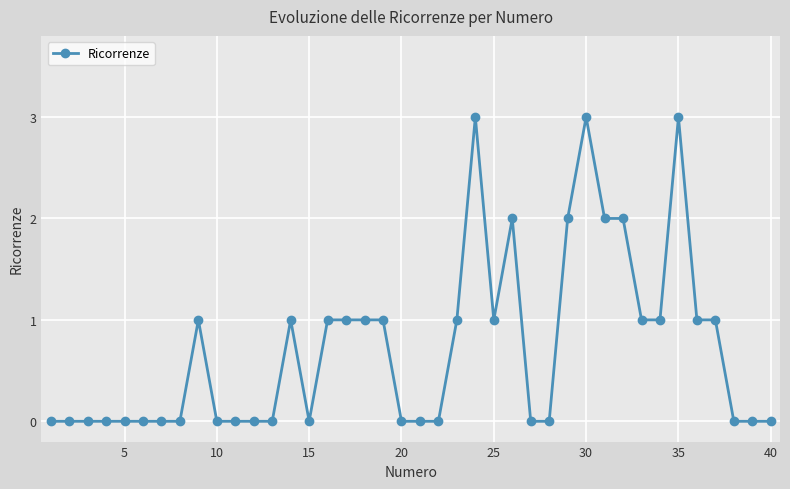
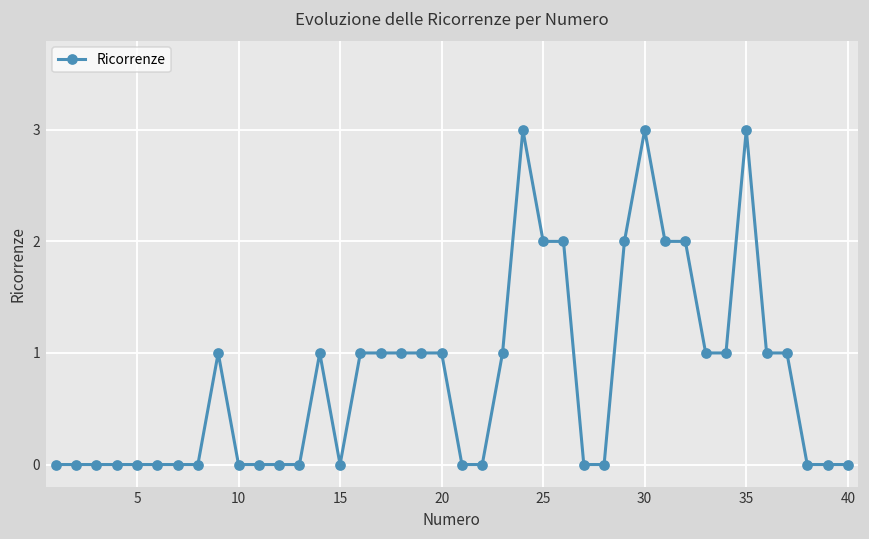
20: 0 -> 1
25: 1 -> 2
